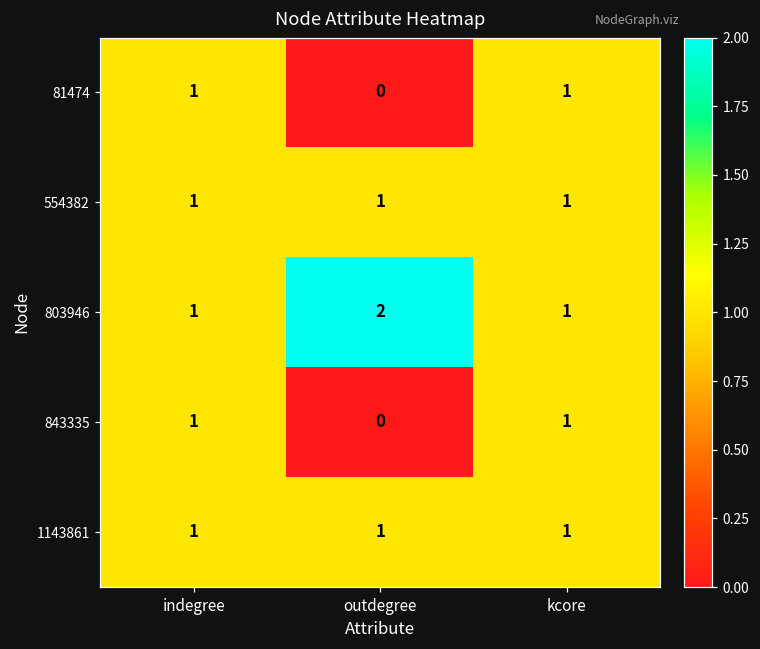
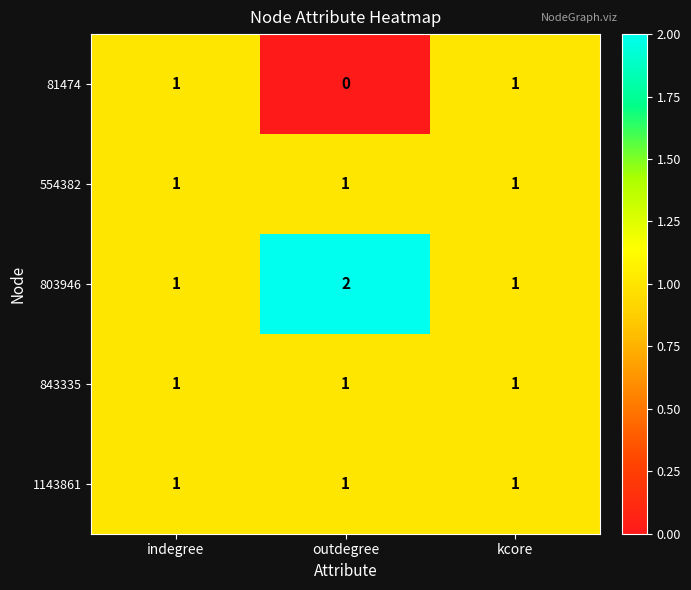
843335, outdegree: 0 -> 1
